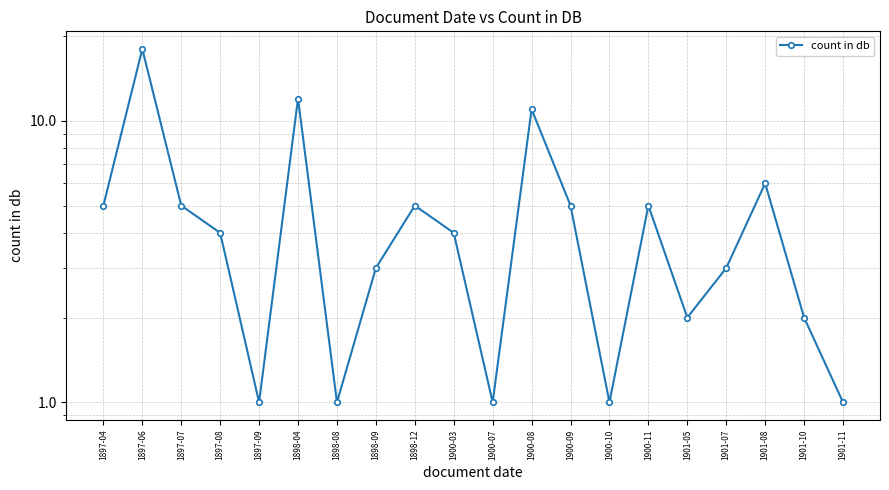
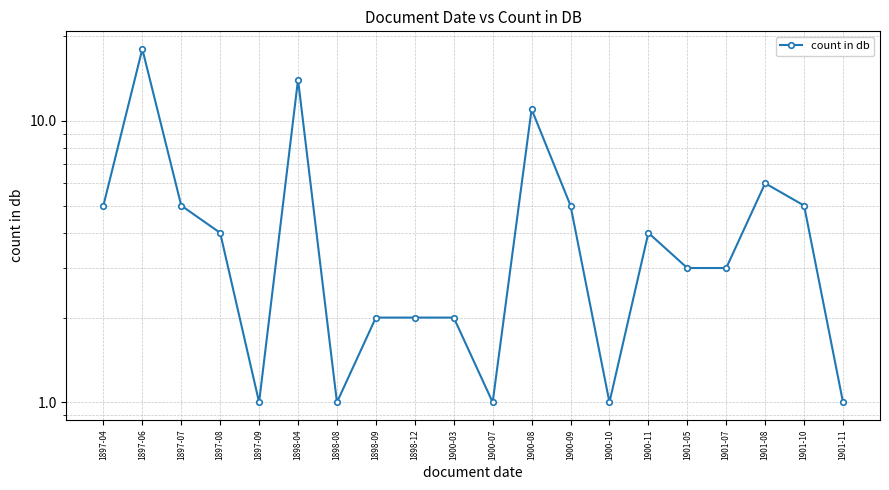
1898-04: 12 -> 14
1898-09: 3 -> 2
1898-12: 5 -> 2
1900-03: 4 -> 2
1900-11: 5 -> 4
1901-05: 2 -> 3
1901-10: 2 -> 5
